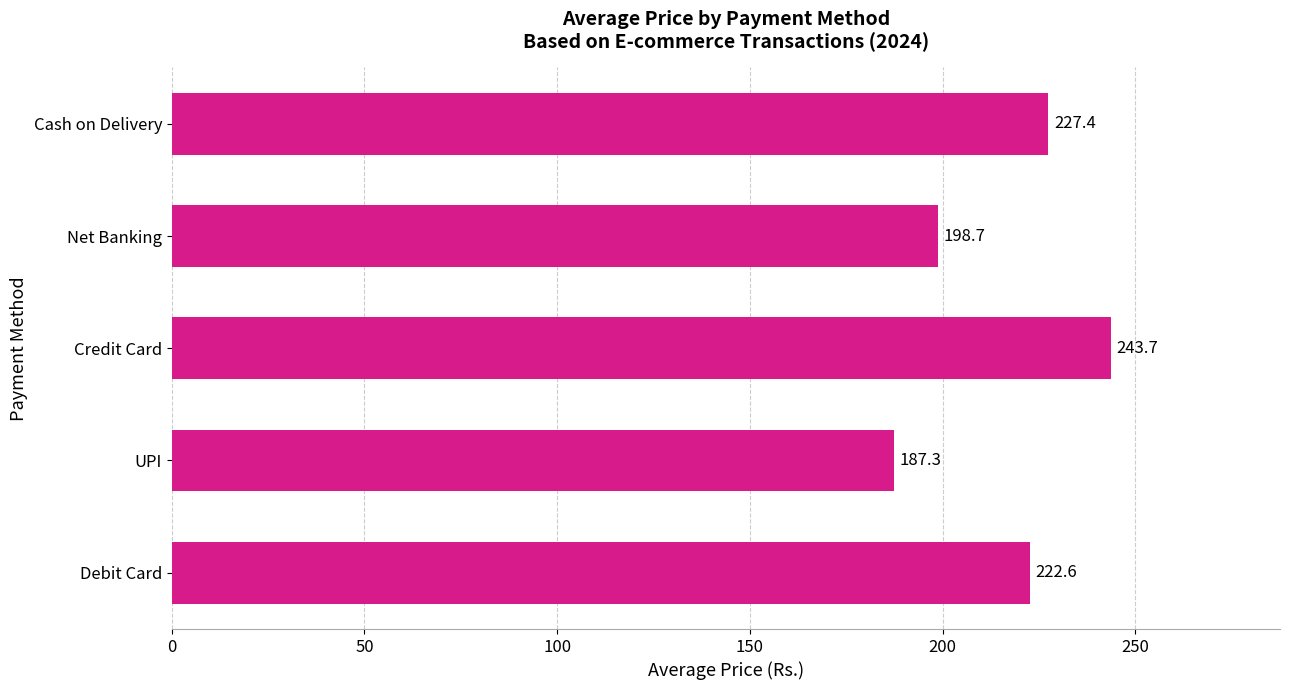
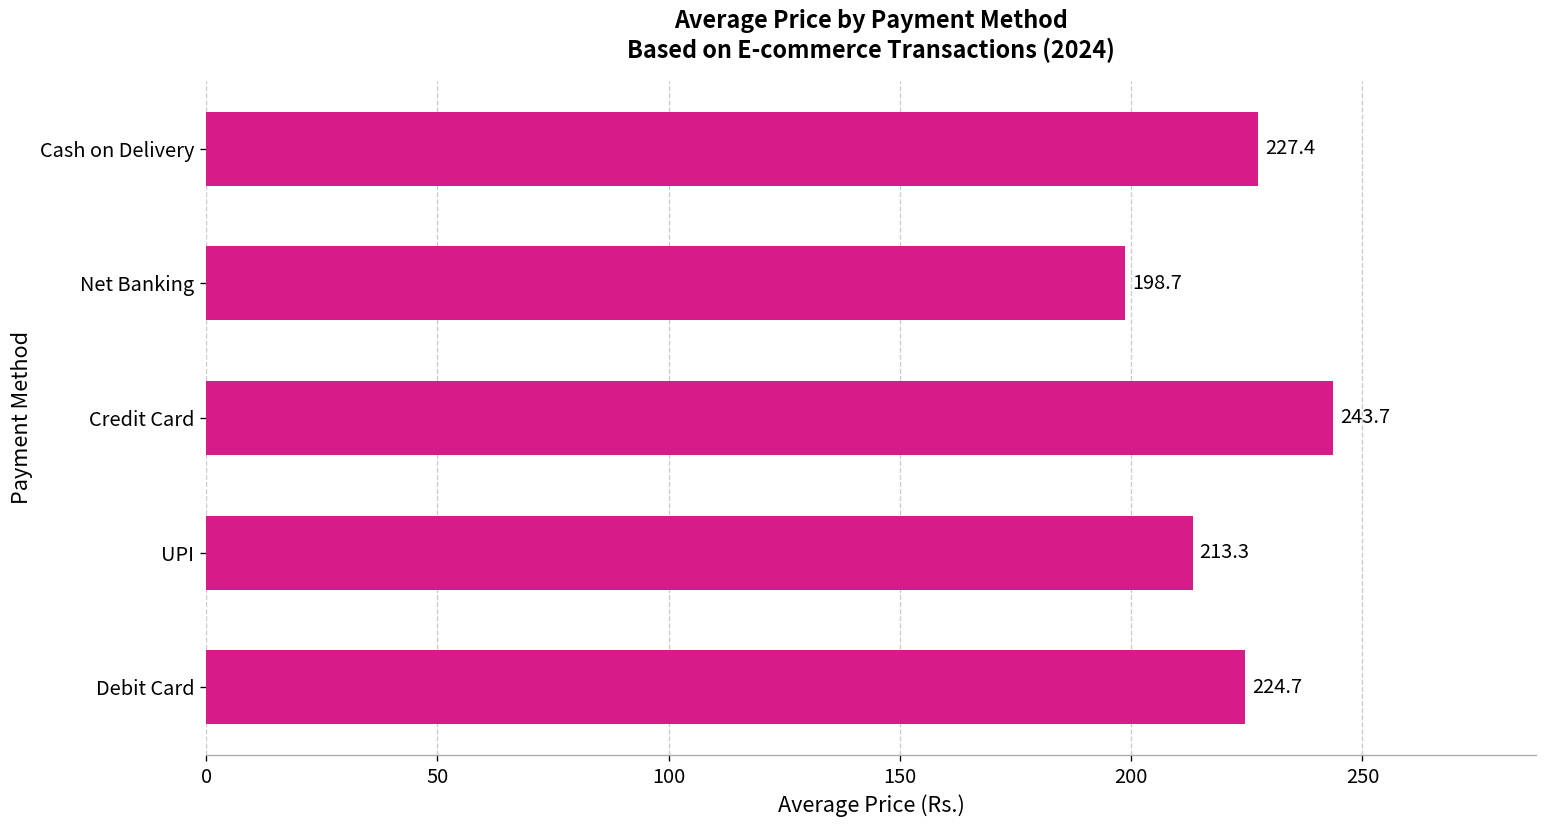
UPI: 187.3 -> 213.3
Debit Card: 222.6 -> 224.7
